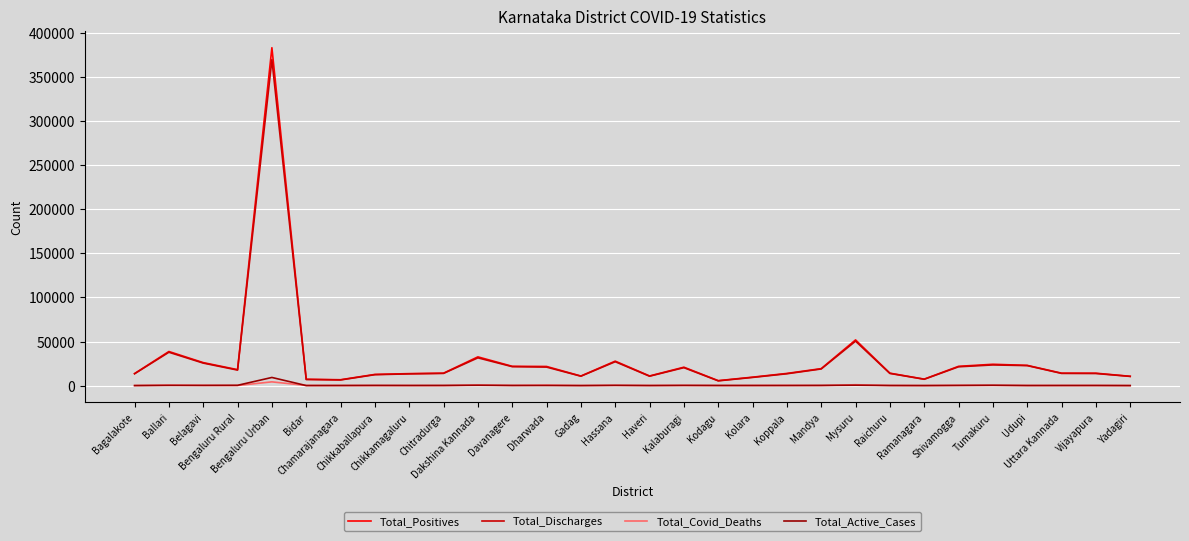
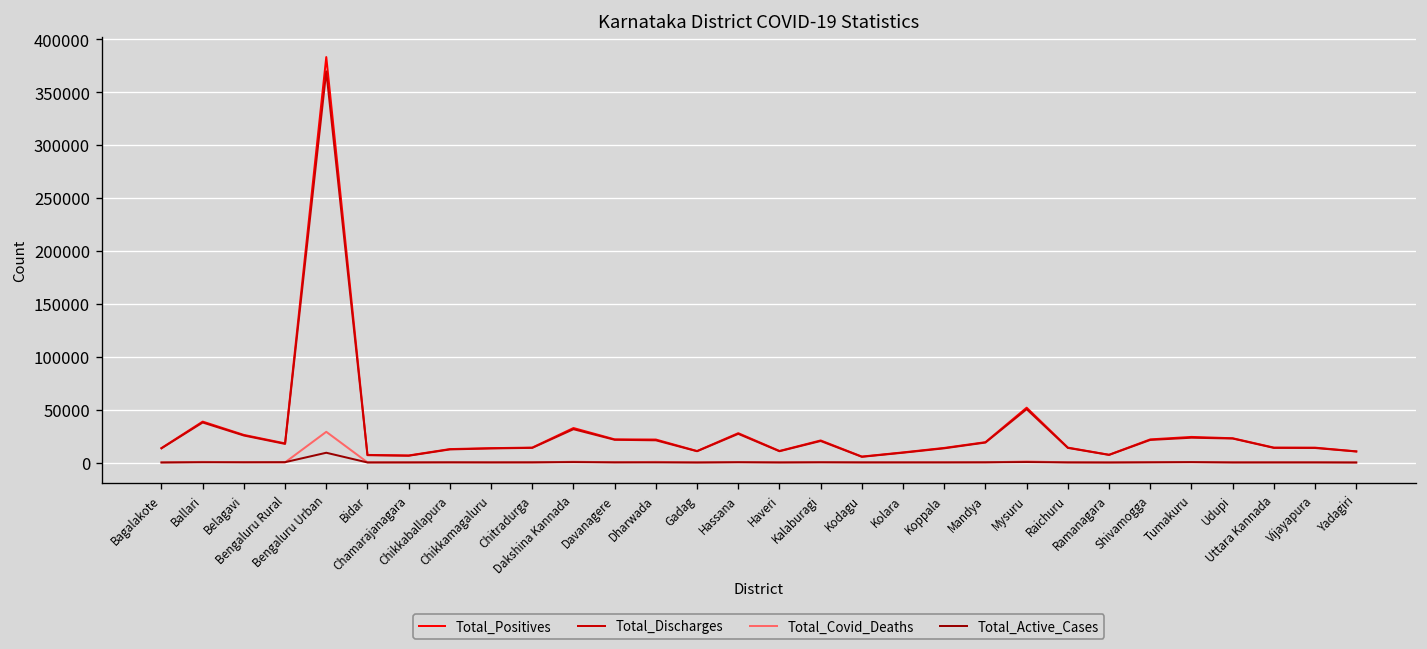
Total_Covid_Deaths, Bengaluru Urban: 0 -> 30000
